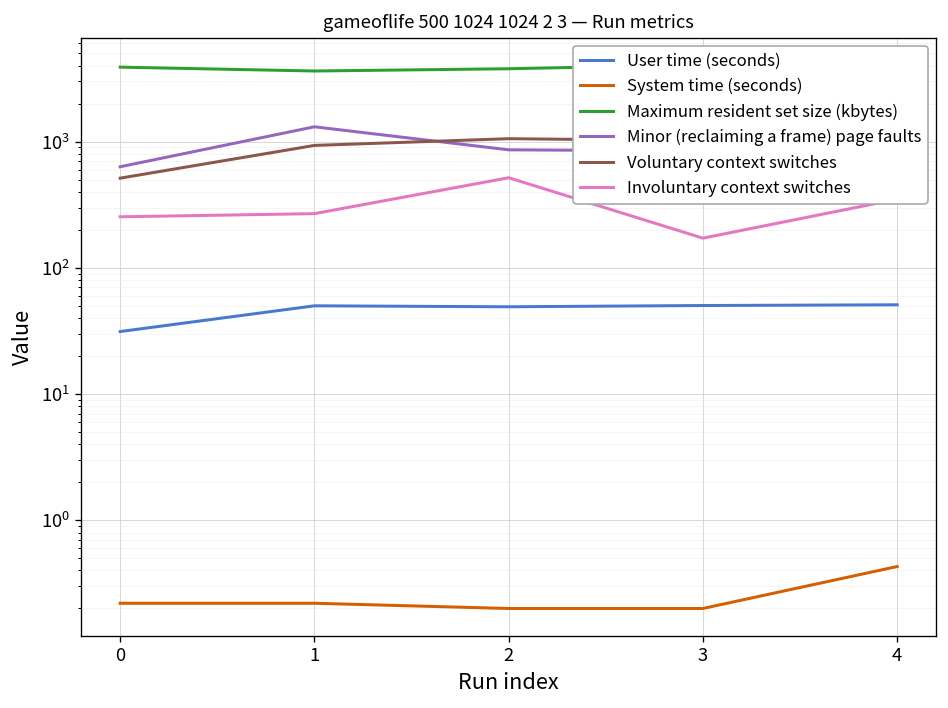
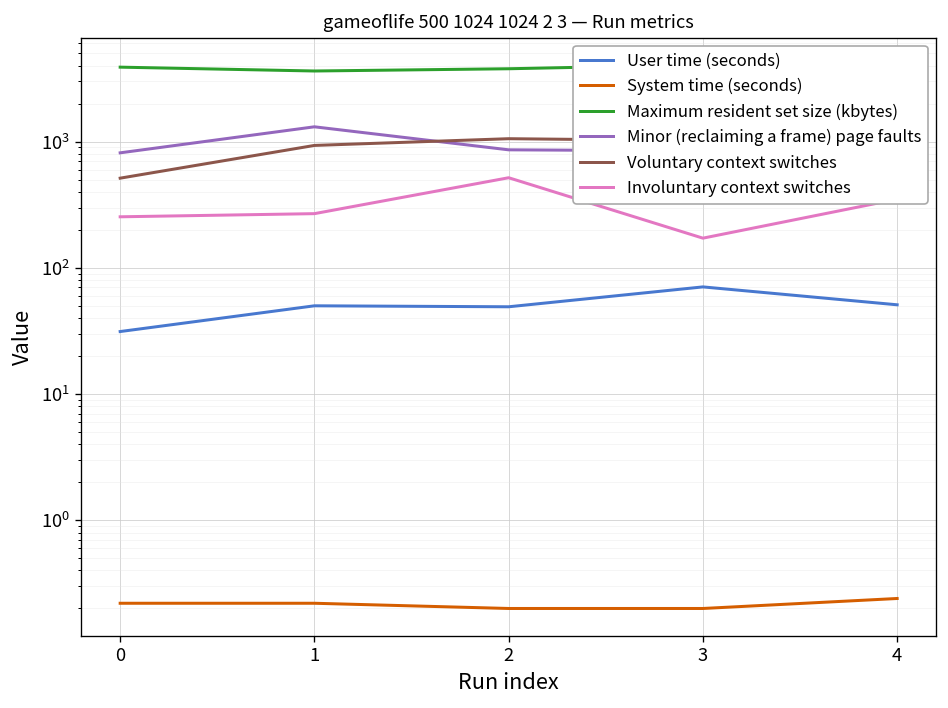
Minor (reclaiming a frame) page faults, 0: 600 -> 800
User time (seconds), 3: 50 -> 70
System time (seconds), 4: 0.43 -> 0.24
